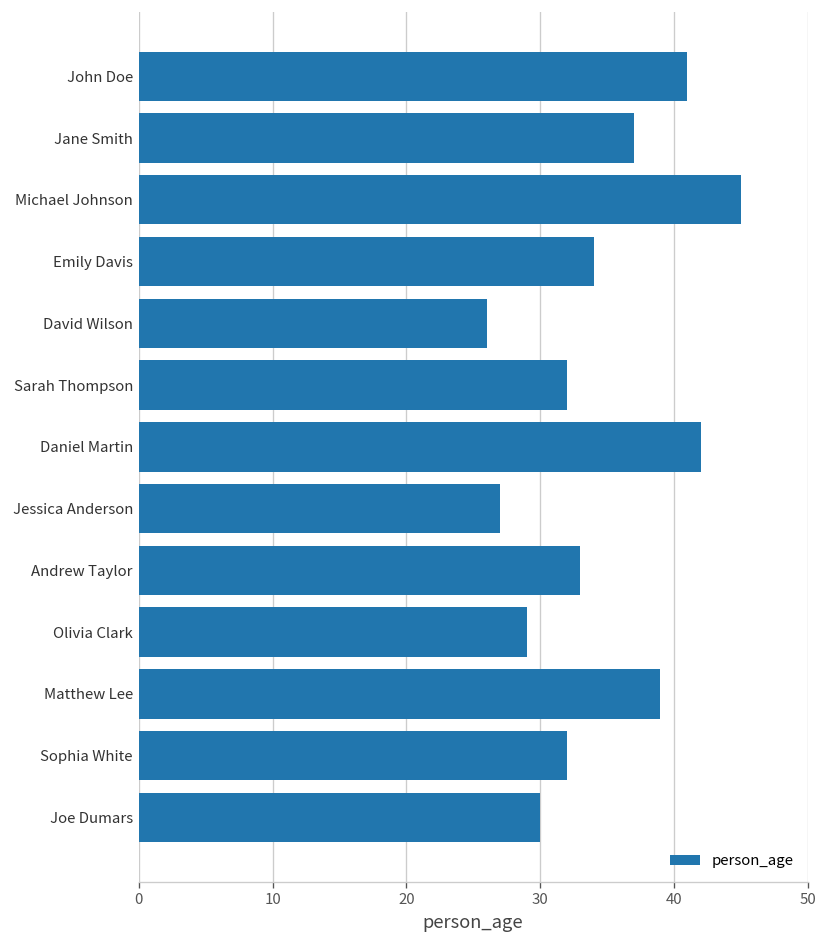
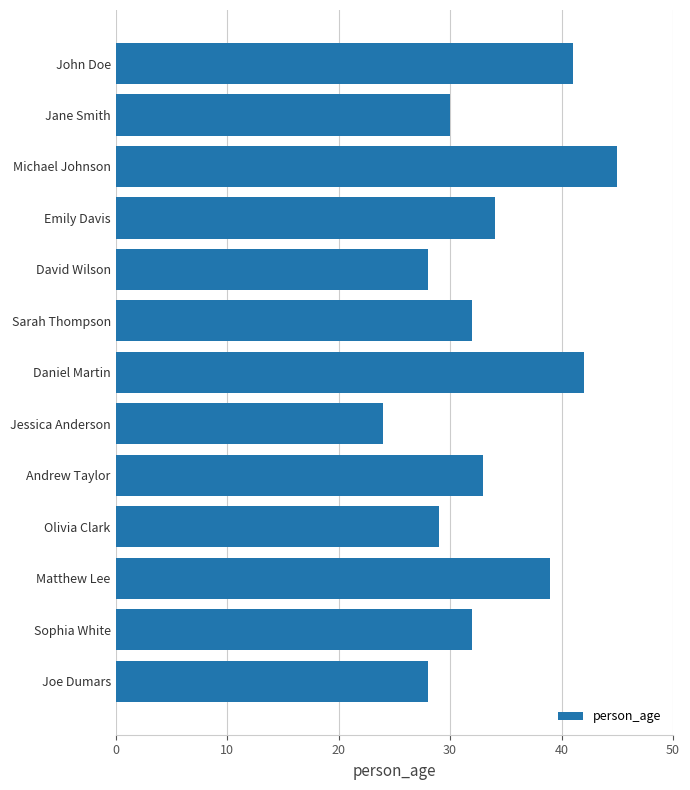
Jane Smith: 37 -> 30
David Wilson: 26 -> 28
Jessica Anderson: 27 -> 24
Joe Dumars: 30 -> 28
